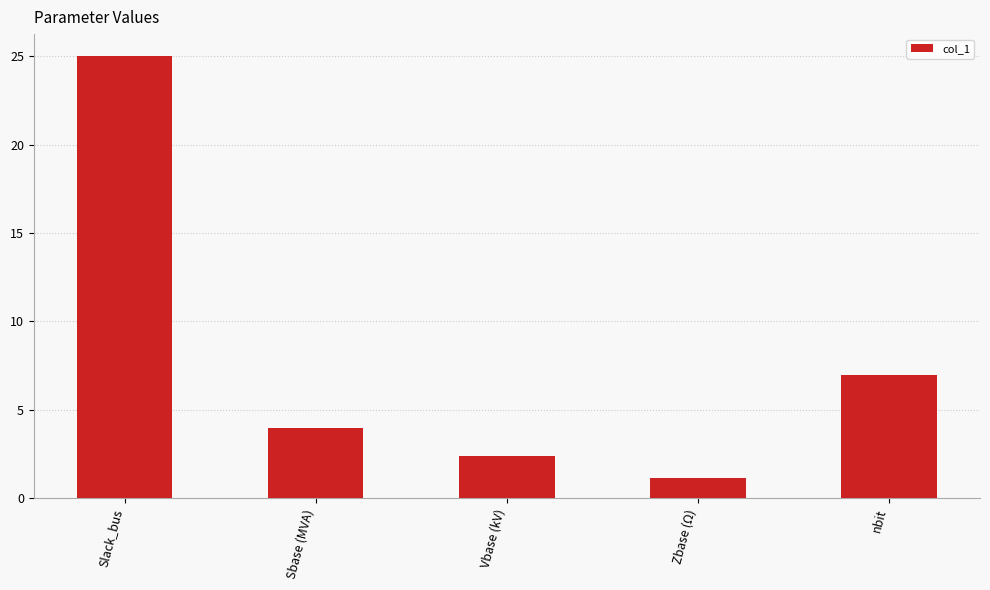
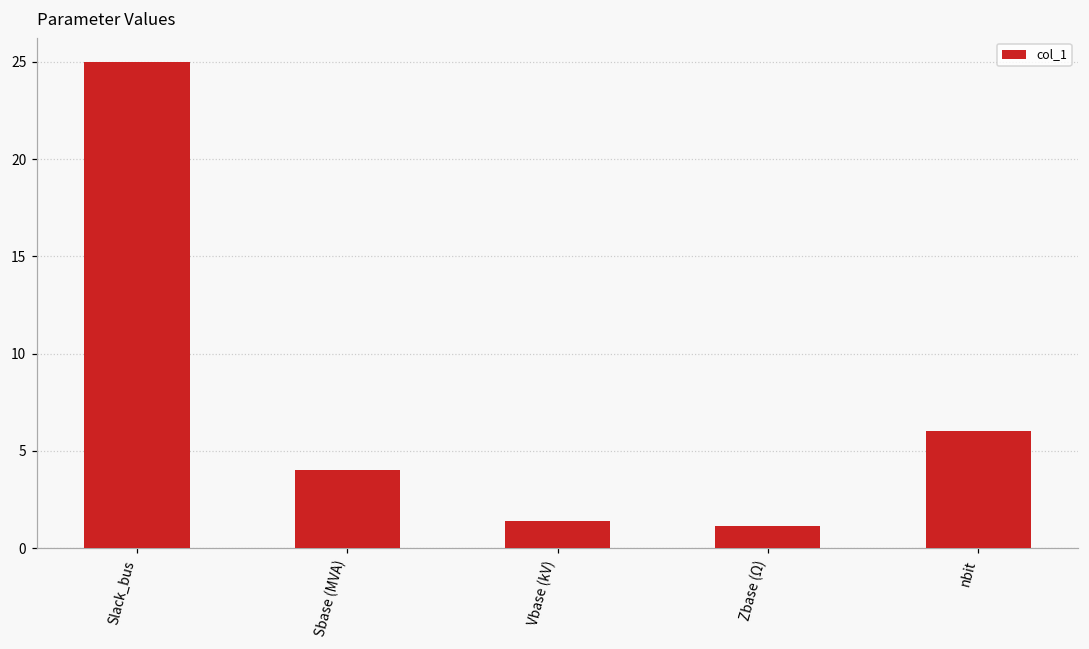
Vbase (kV): 2.4 -> 1.4
nbit: 7 -> 6
